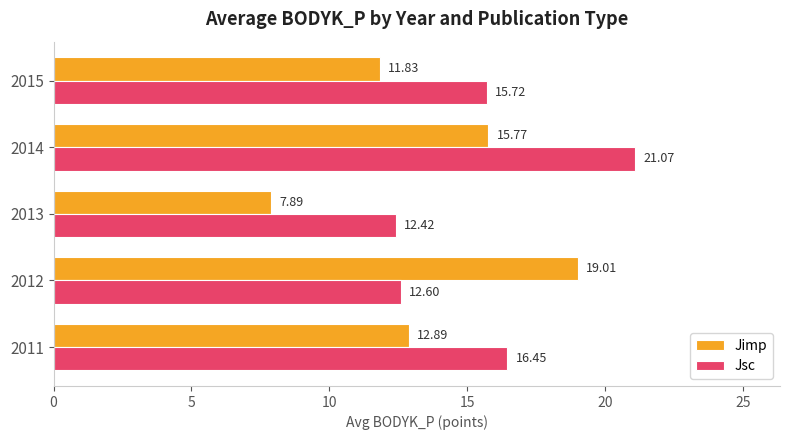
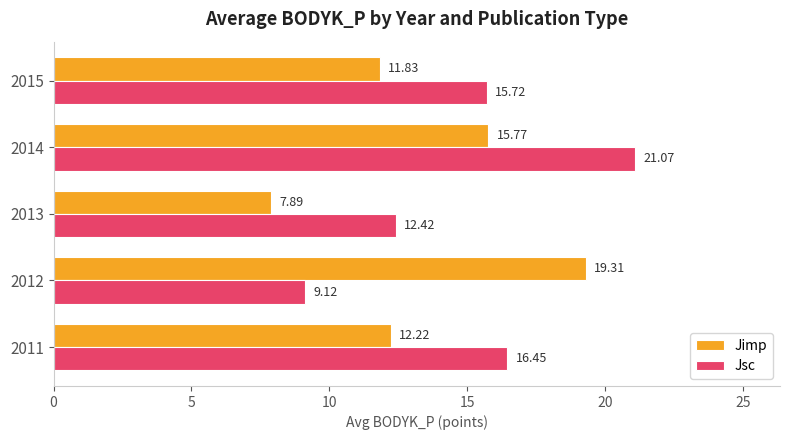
Jimp, 2012: 19.01 -> 19.31
Jsc, 2012: 12.60 -> 9.12
Jimp, 2011: 12.89 -> 12.22
